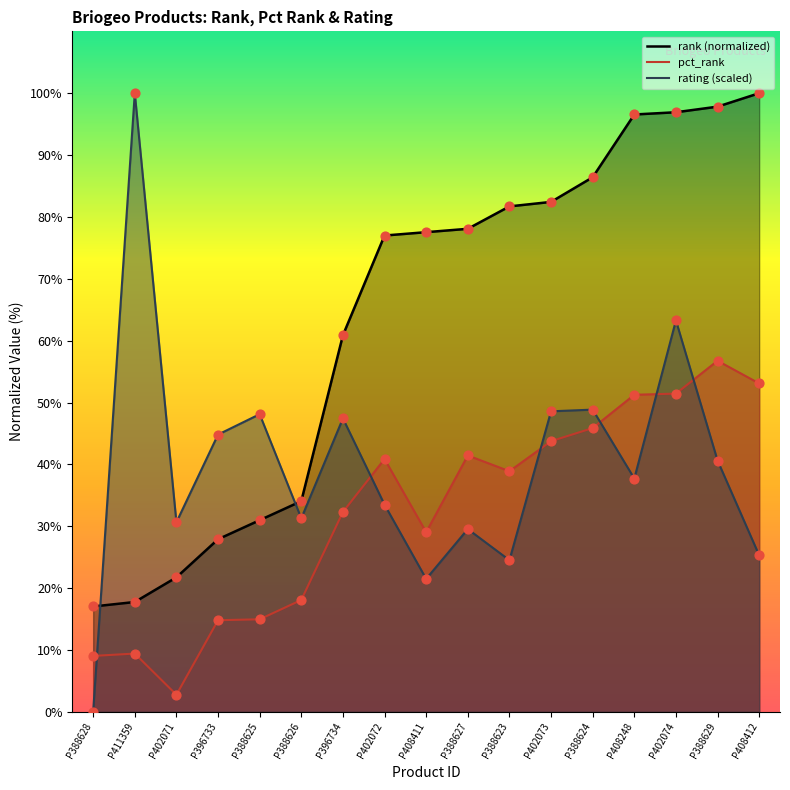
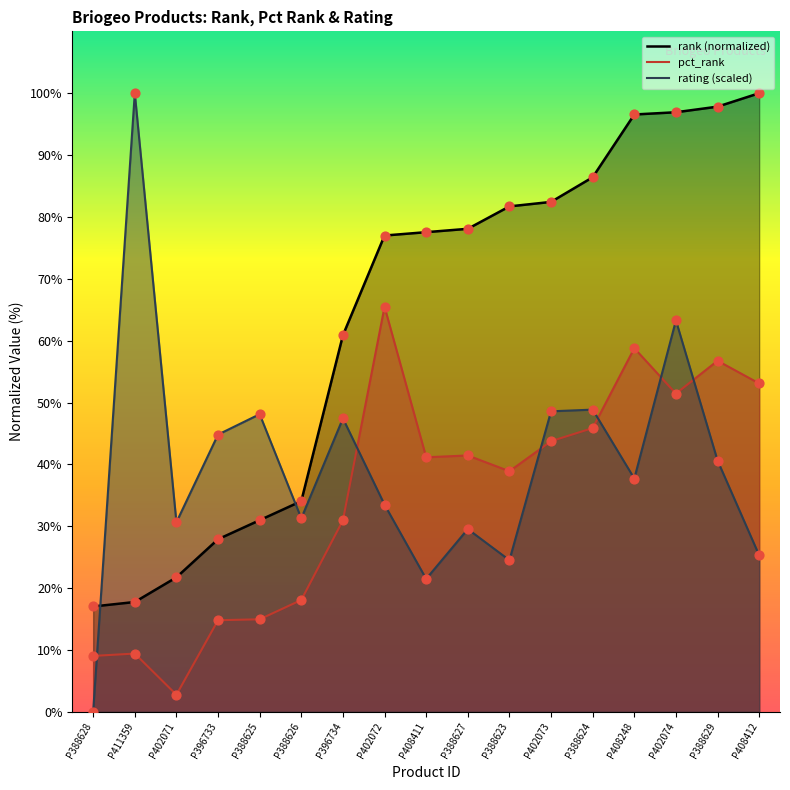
pct_rank, P396734: 32% -> 31%
pct_rank, P402072: 41% -> 65%
pct_rank, P408411: 29% -> 41%
pct_rank, P408248: 51% -> 59%
